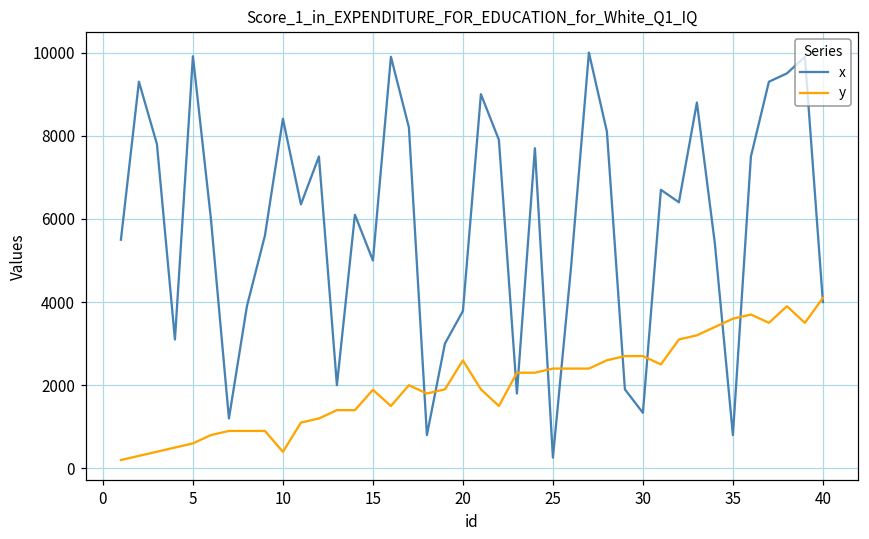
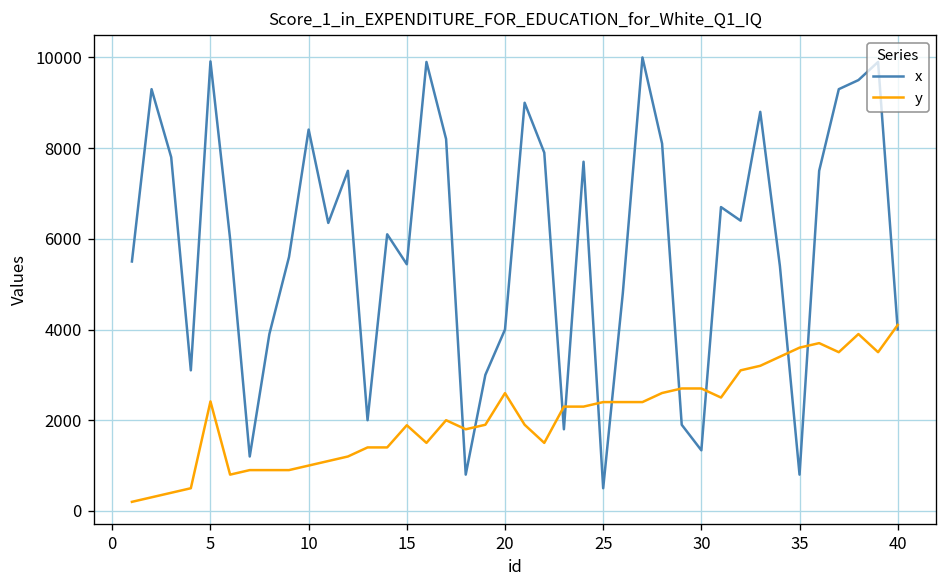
y, 5: 600 -> 2400
y, 10: 400 -> 1000
x, 15: 5000 -> 5400
x, 20: 3800 -> 4000
x, 25: 300 -> 500
